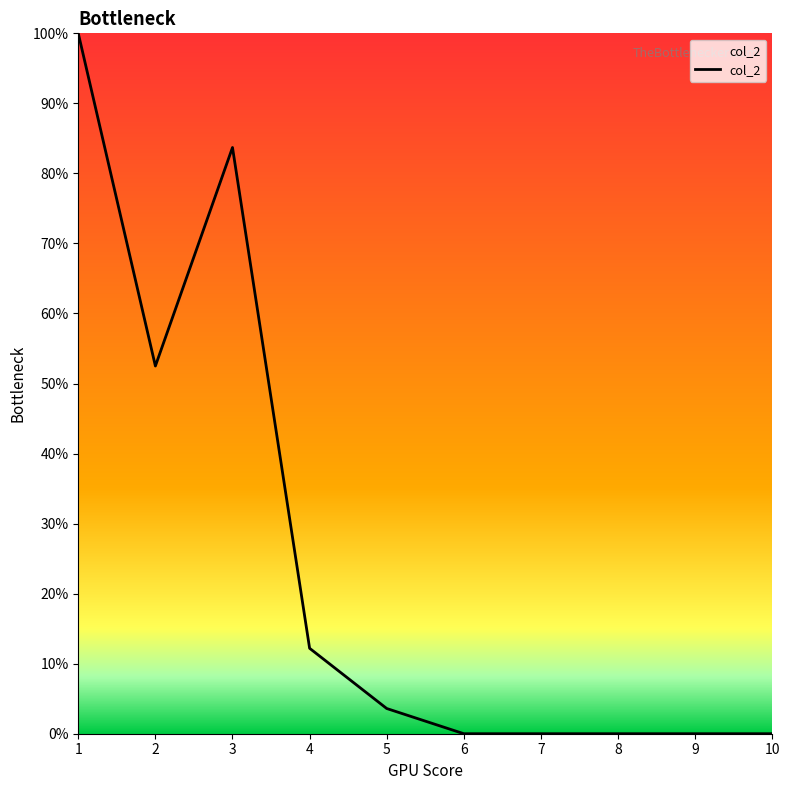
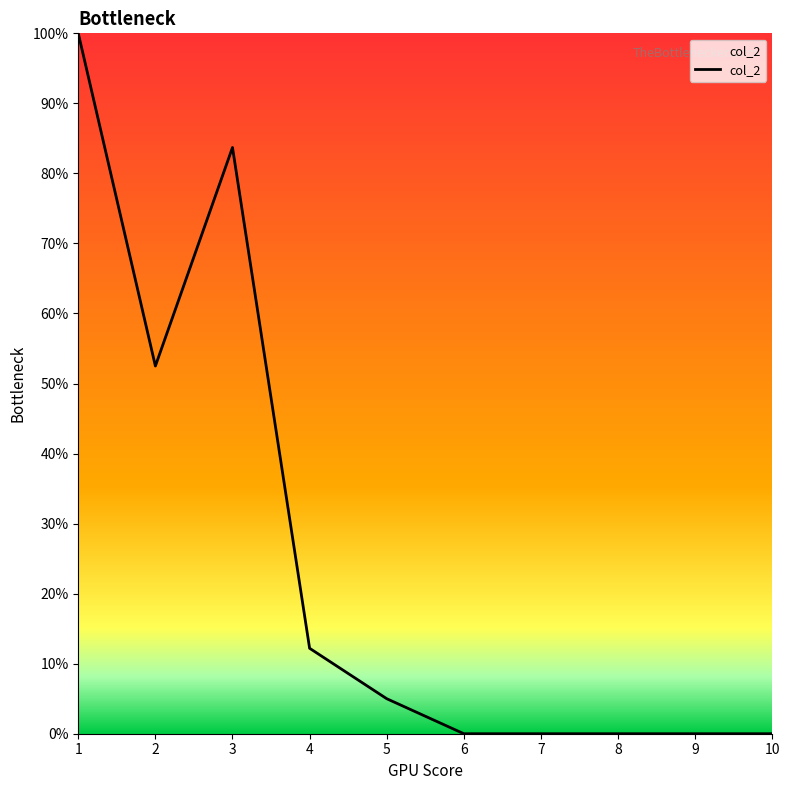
5: 4% -> 5%
